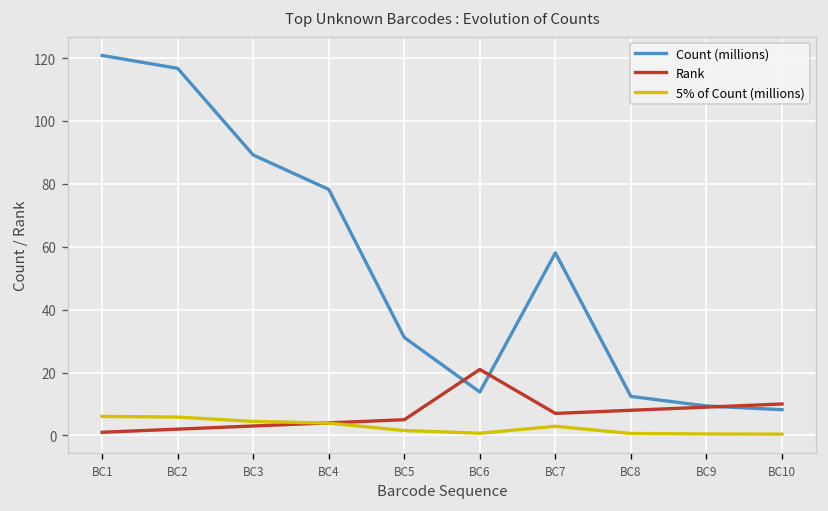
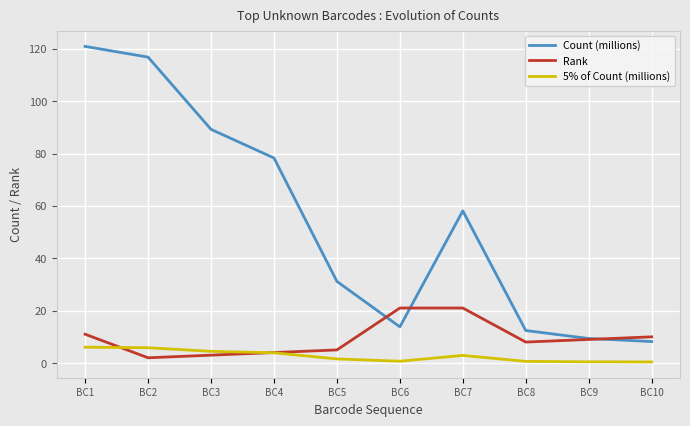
Rank, BC1: 1 -> 11
Rank, BC7: 7 -> 21
